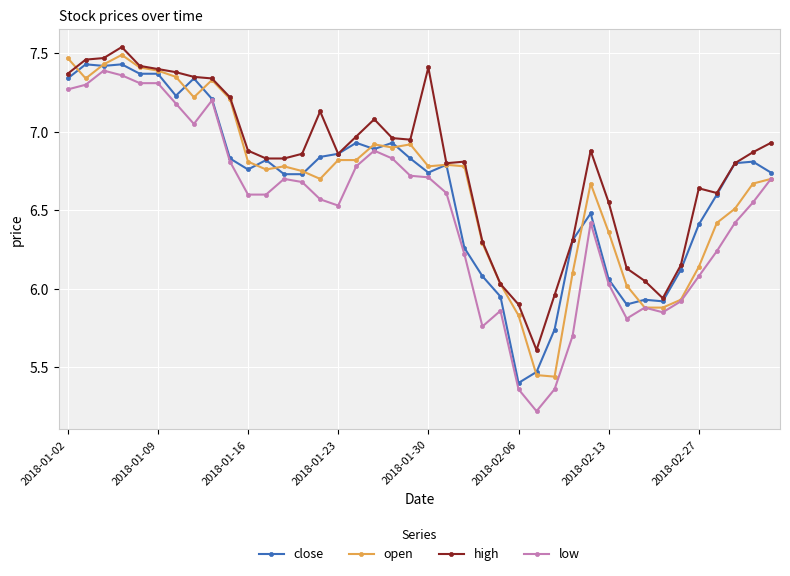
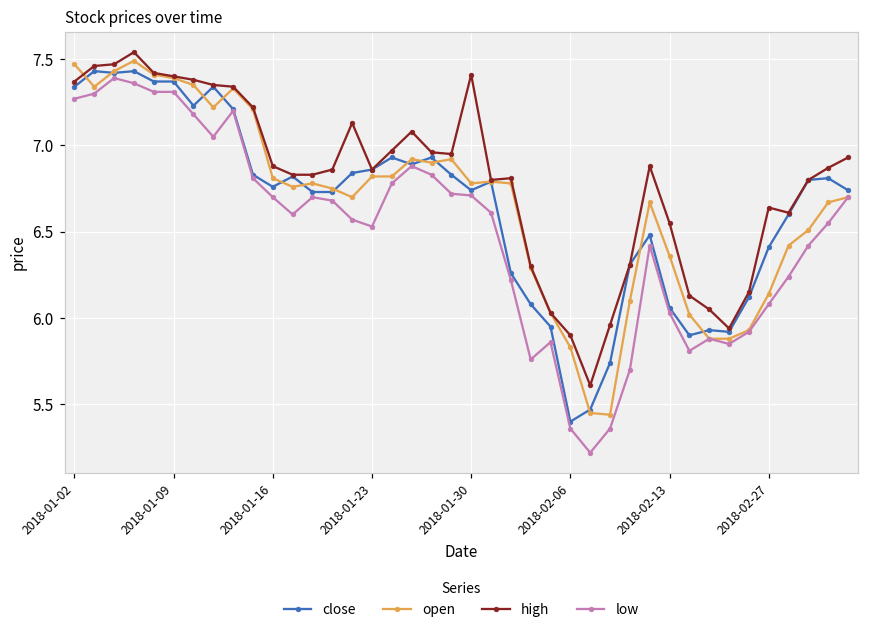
low, 2018-01-16: 6.6 -> 6.7
